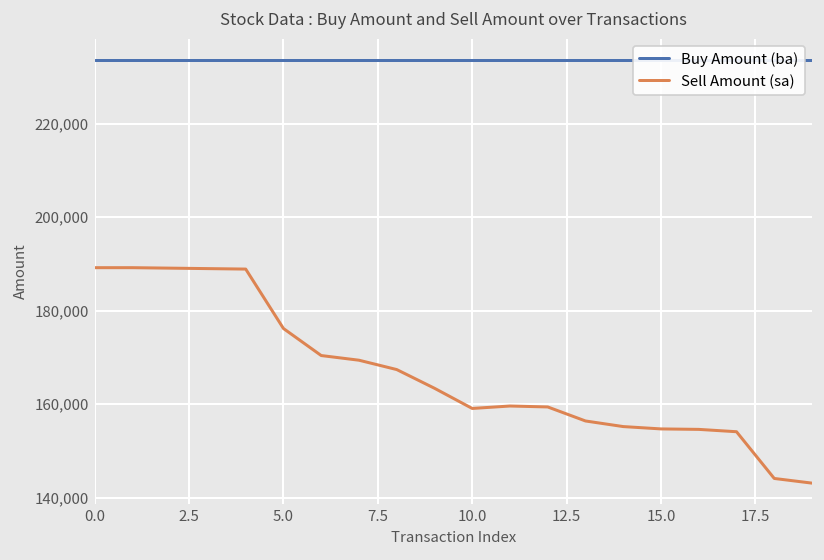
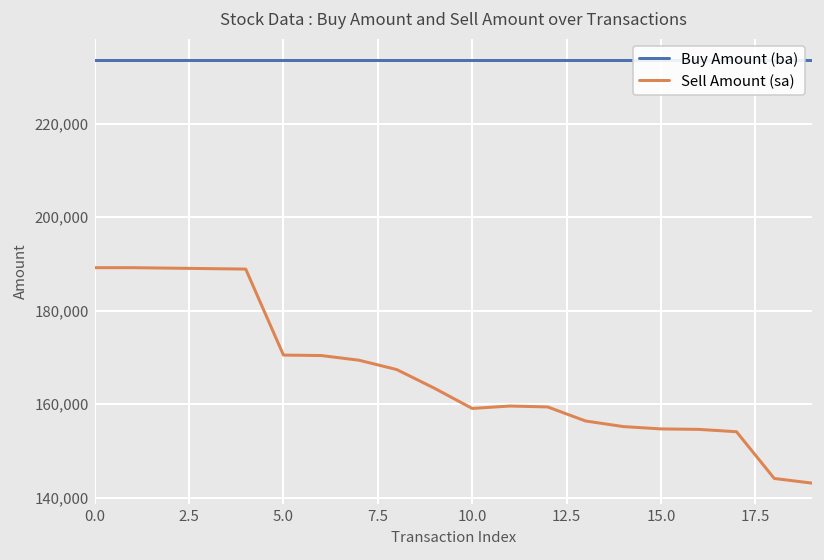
Sell Amount (sa), 5.0: 176,000 -> 171,000
